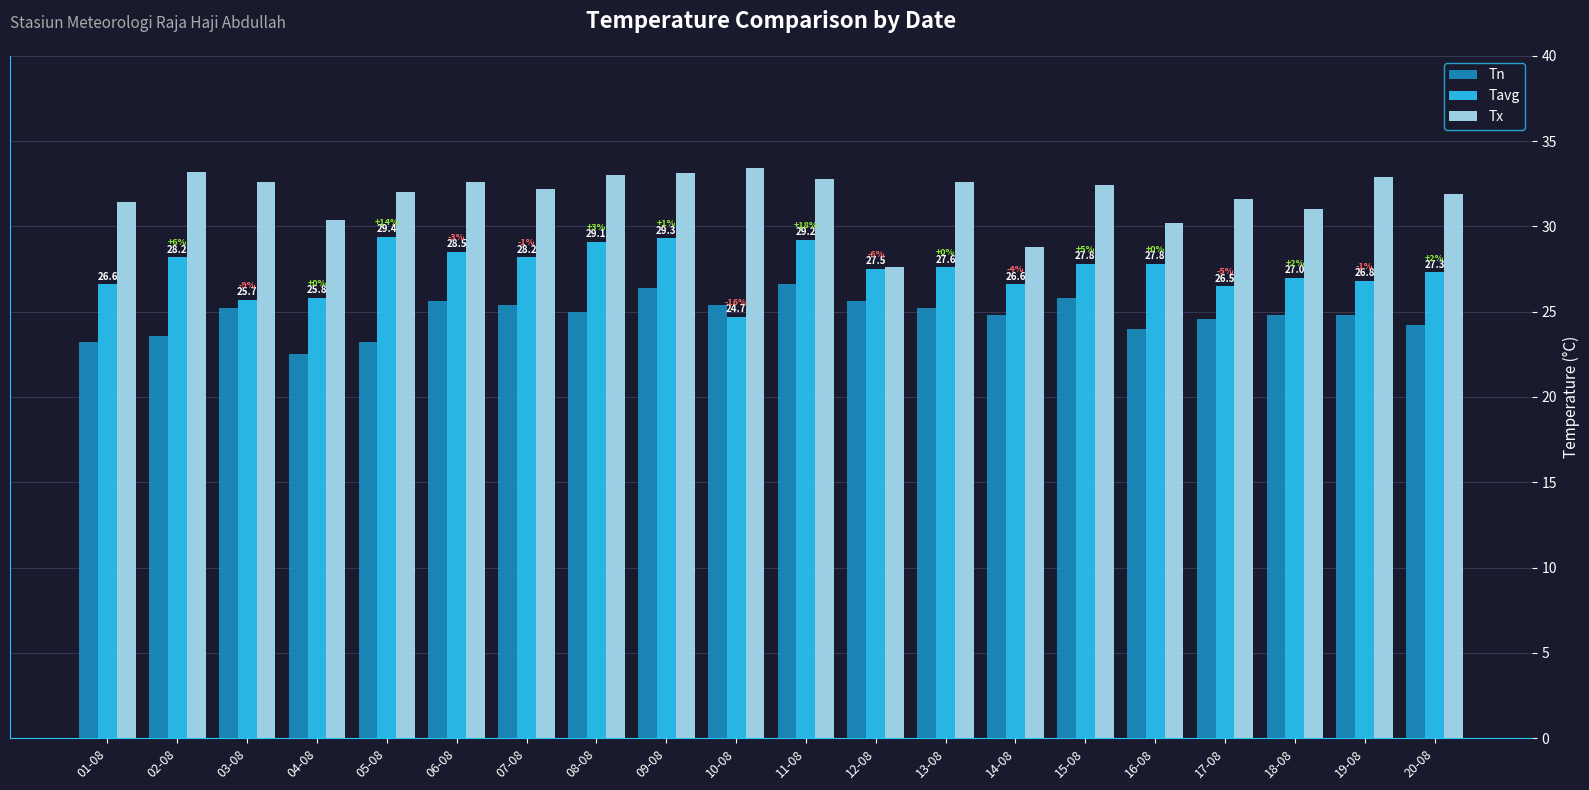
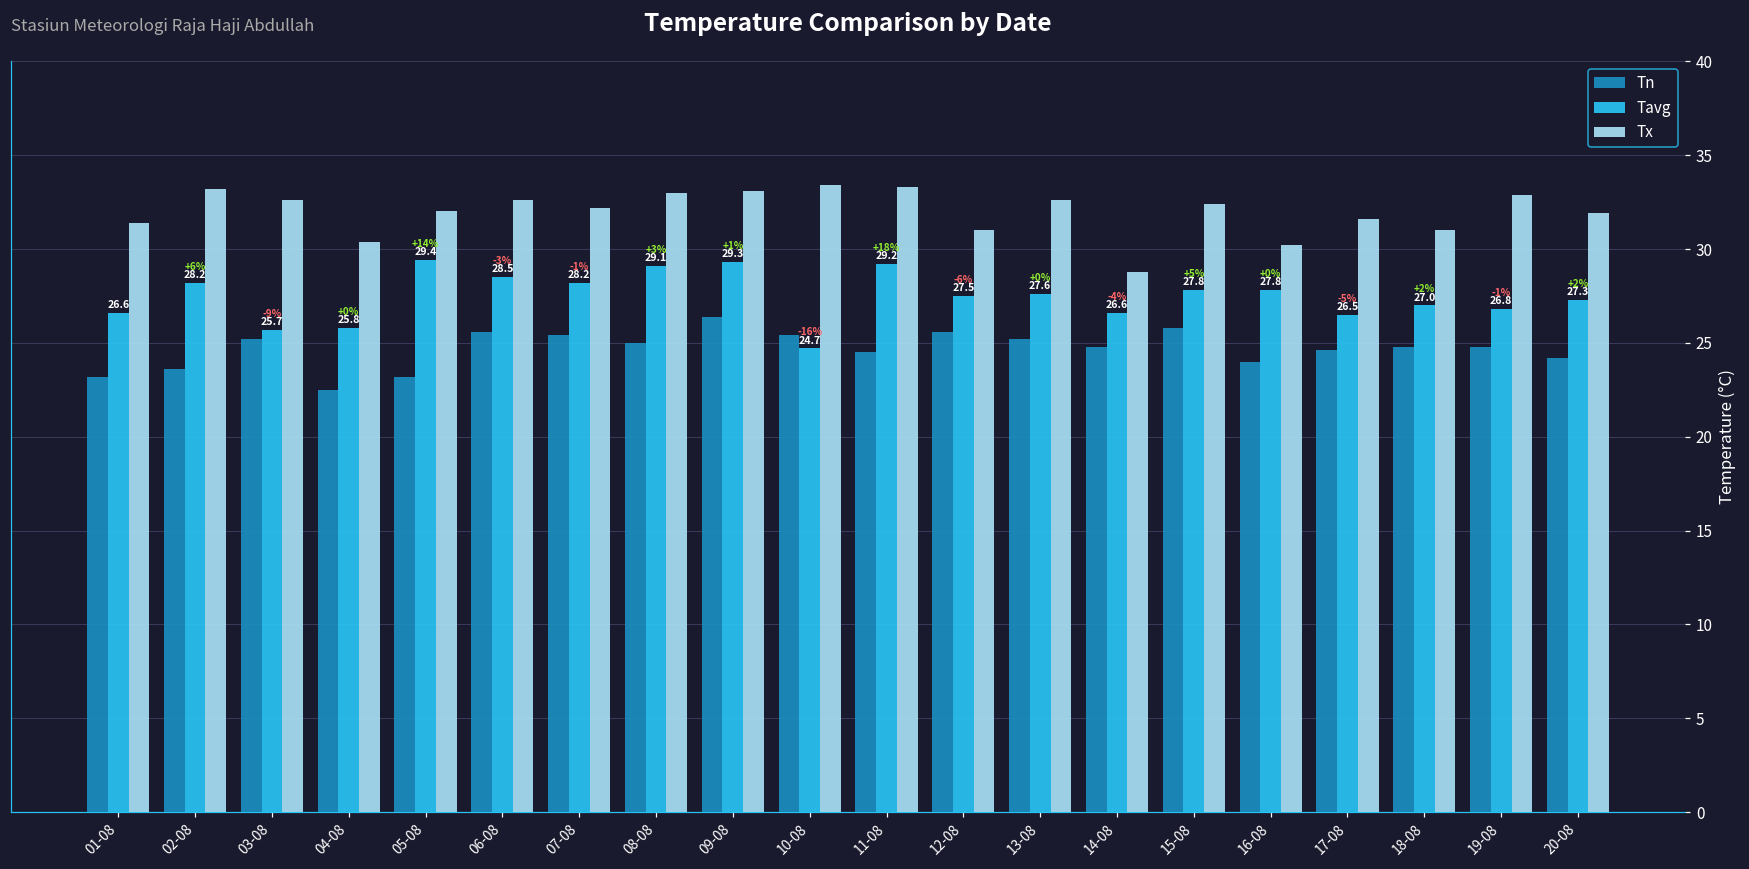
Tn, 11-08: 26.6 -> 24.5
Tx, 11-08: 32.8 -> 33.3
Tx, 12-08: 27.6 -> 31.0
